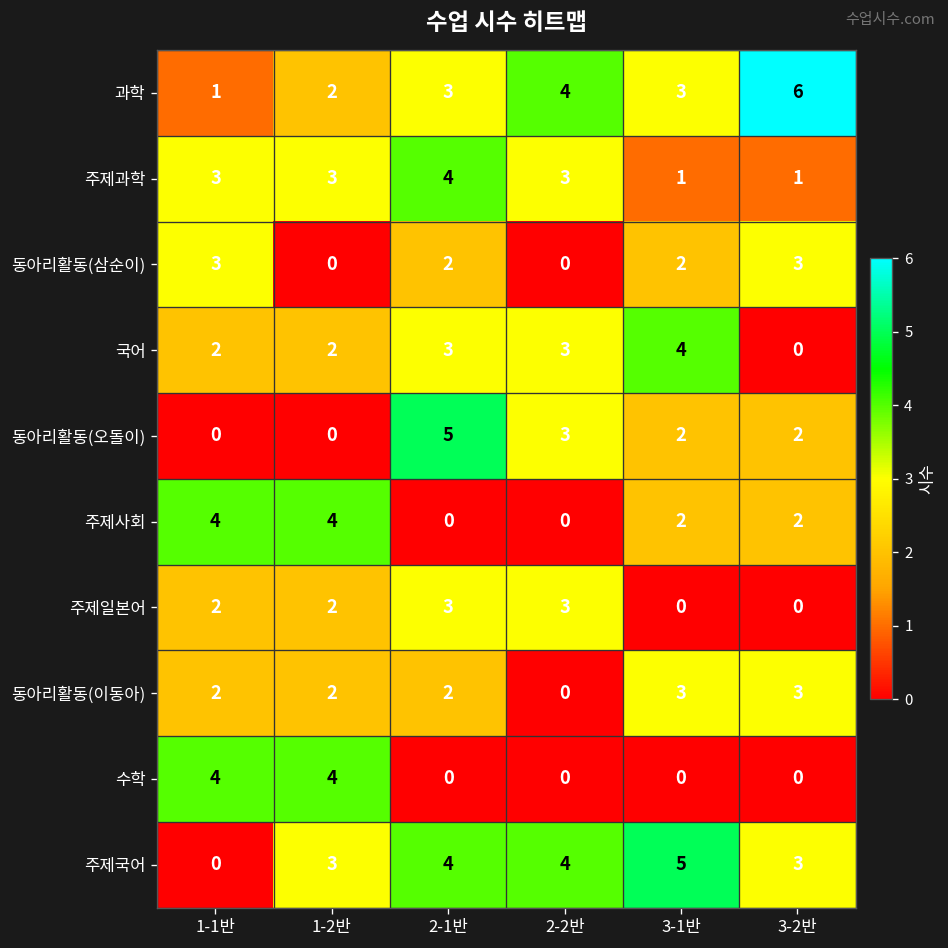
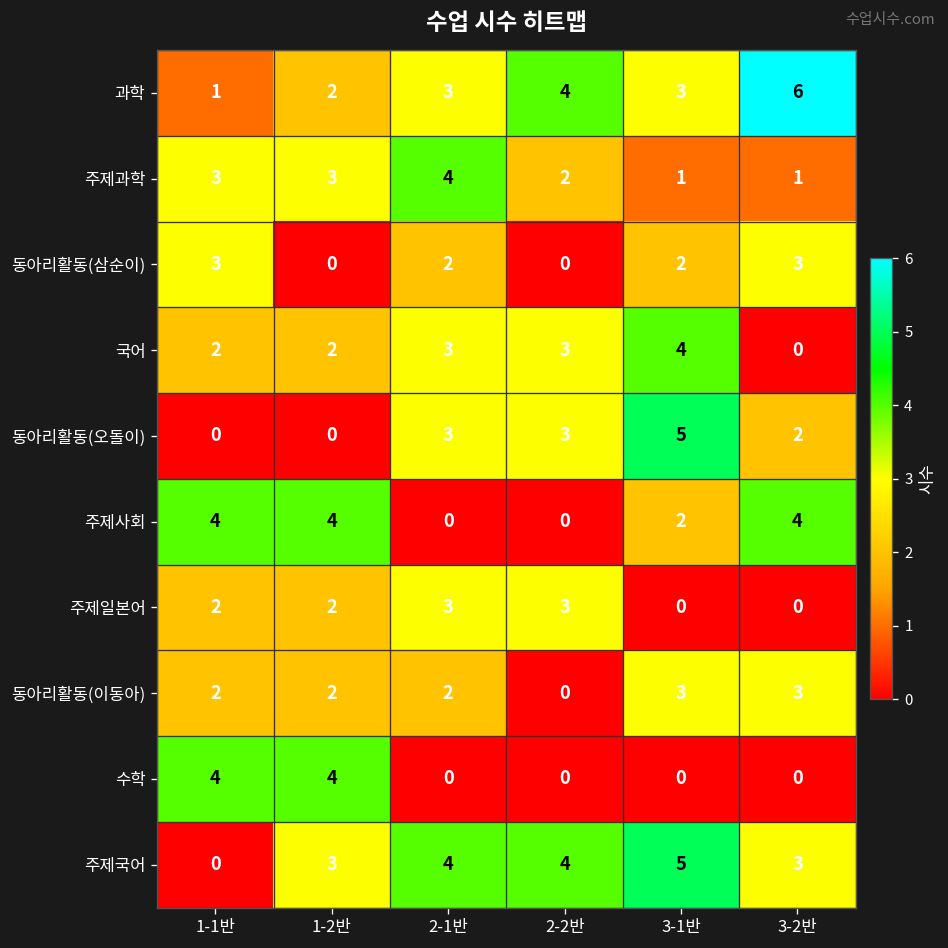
주제과학, 2-2반: 3 -> 2
동아리활동(오돌이), 2-1반: 5 -> 3
동아리활동(오돌이), 3-1반: 2 -> 5
주제사회, 3-2반: 2 -> 4
